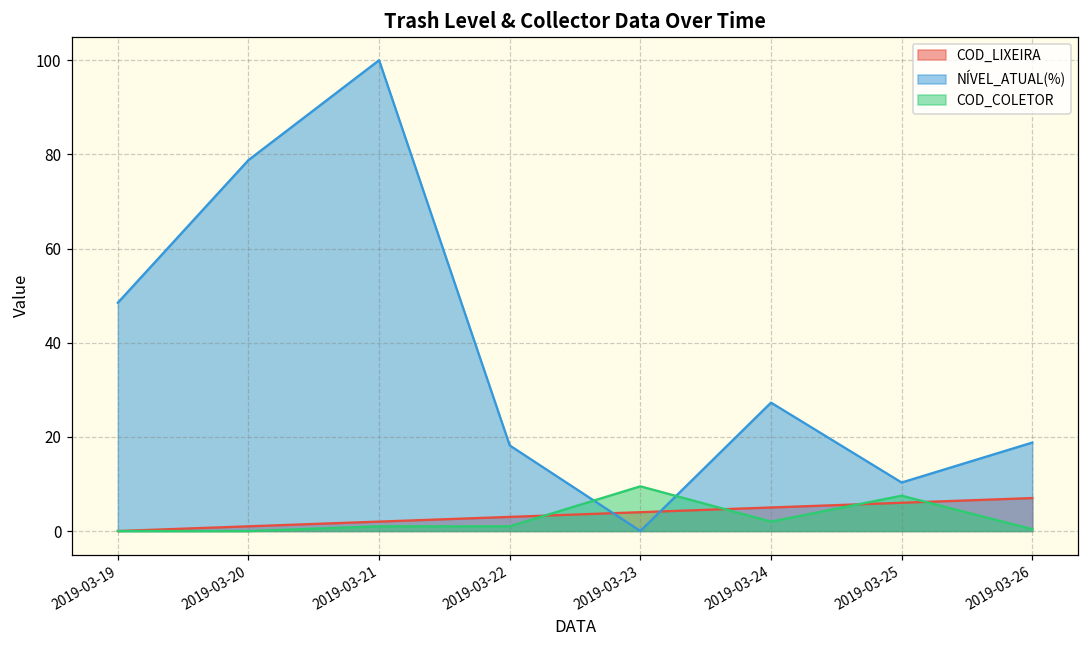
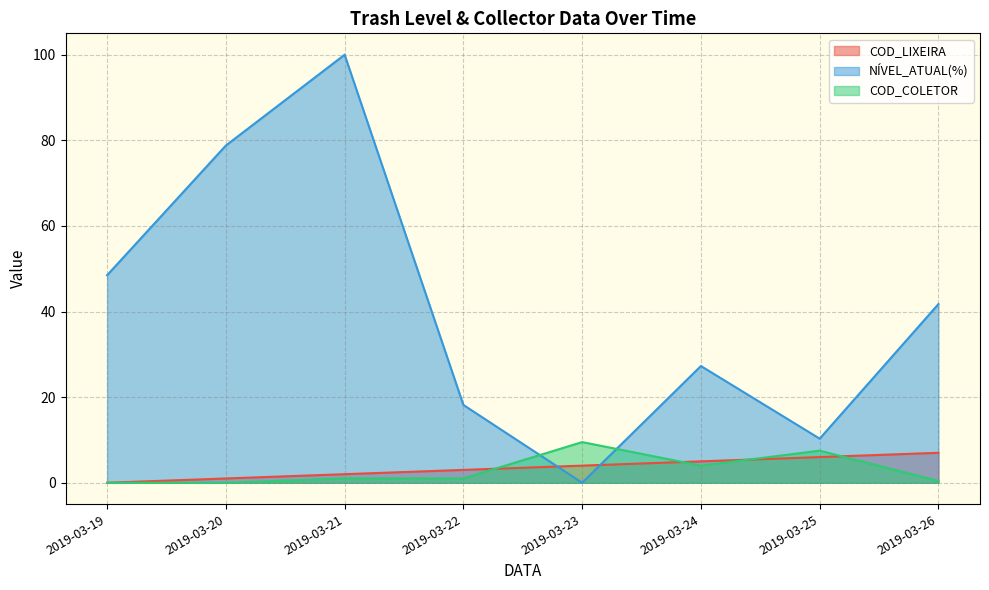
COD_COLETOR, 2019-03-24: 2 -> 4
NÍVEL_ATUAL(%), 2019-03-26: 19 -> 42
